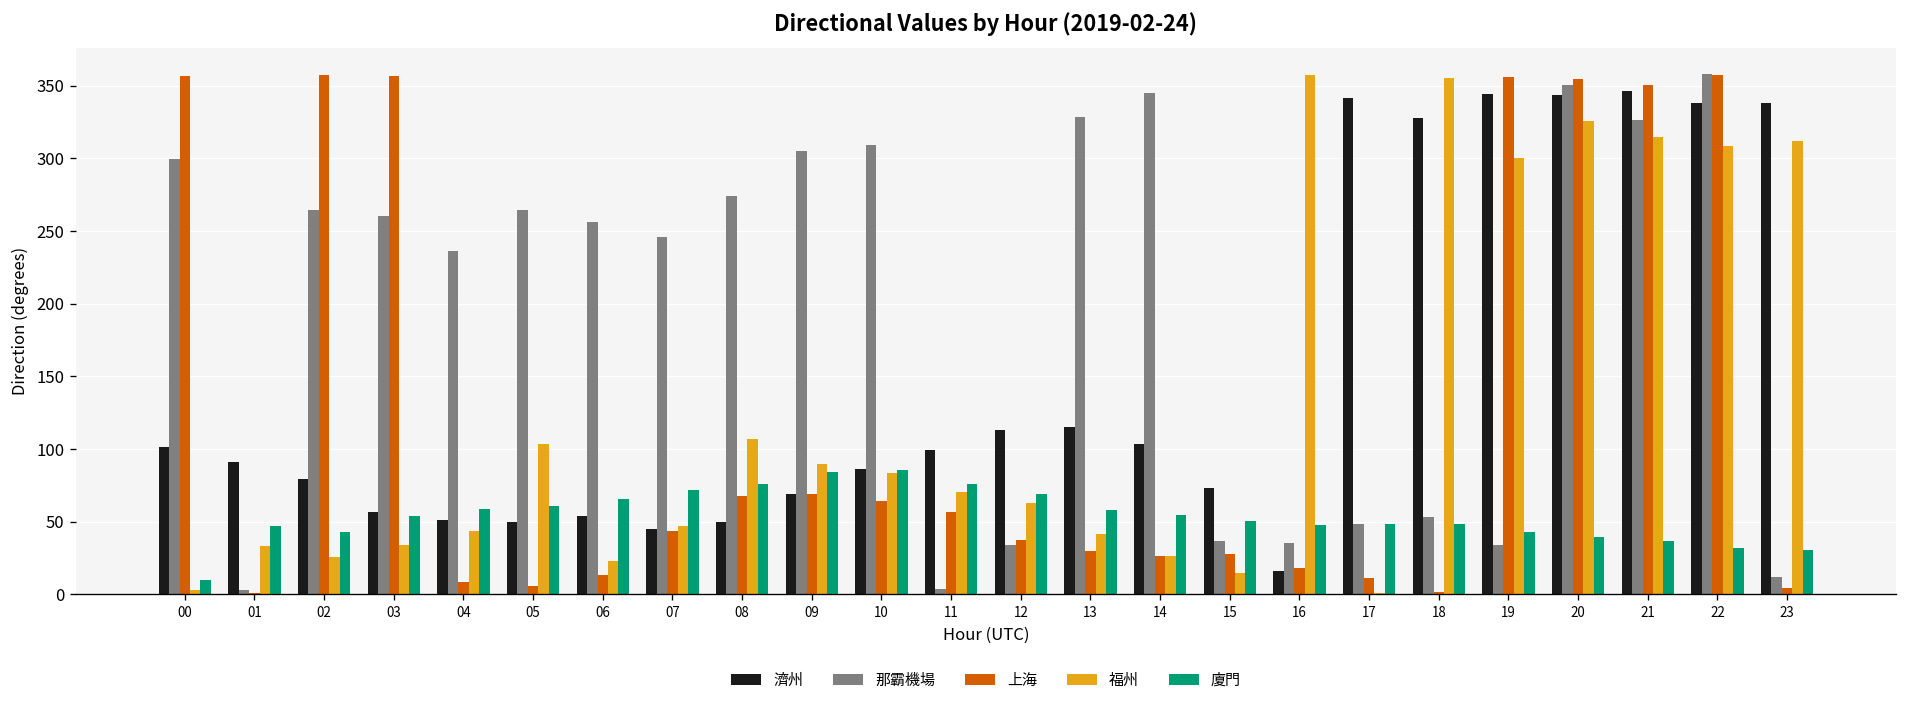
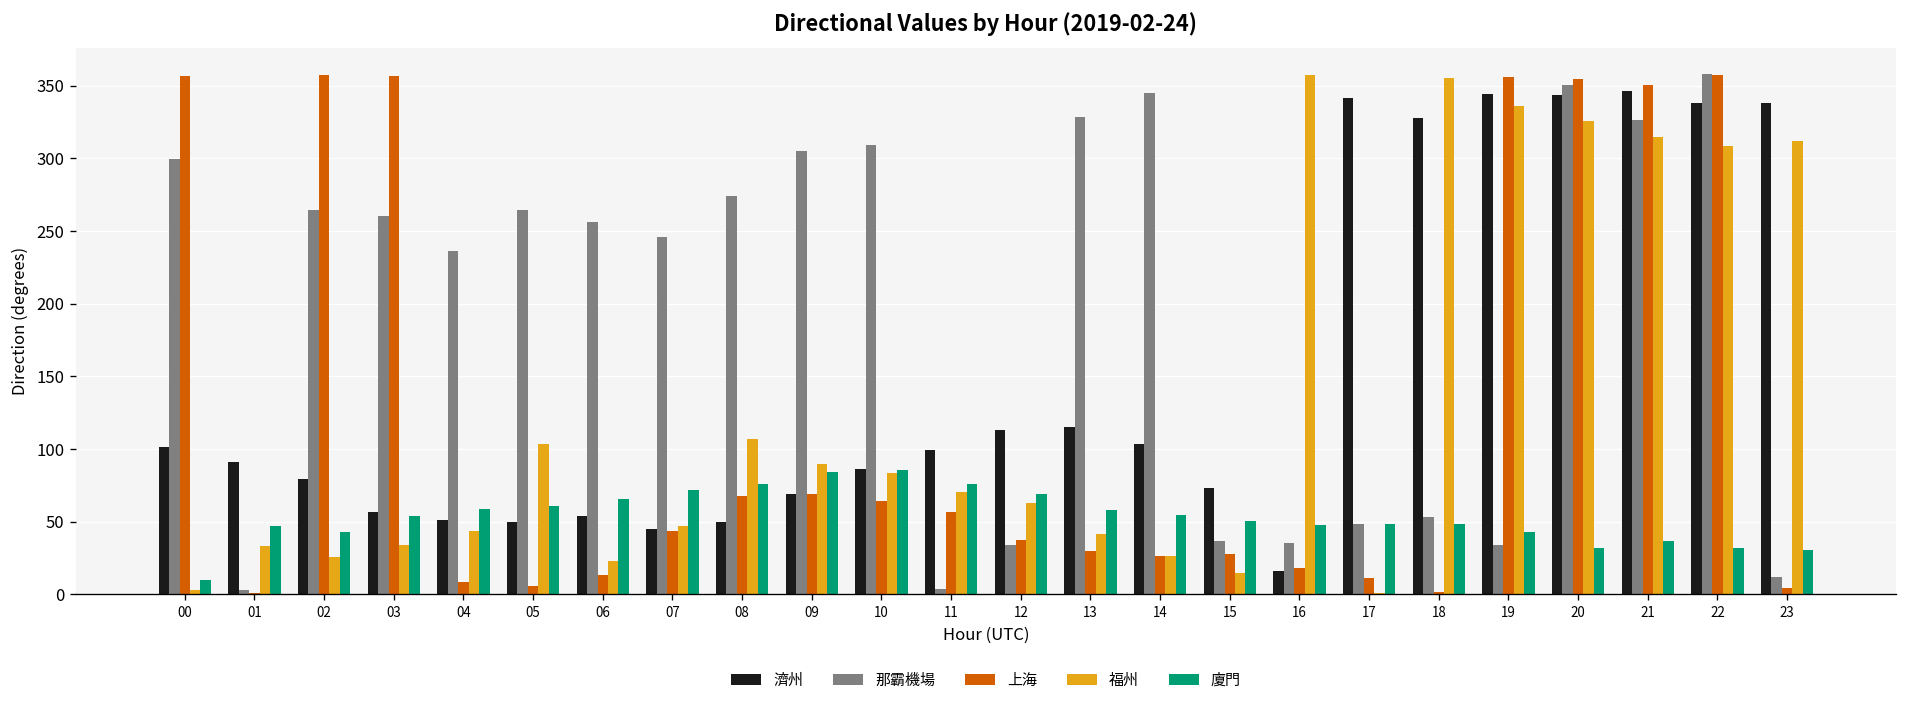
福州, 19: 300 -> 336
廈門, 20: 39 -> 32
